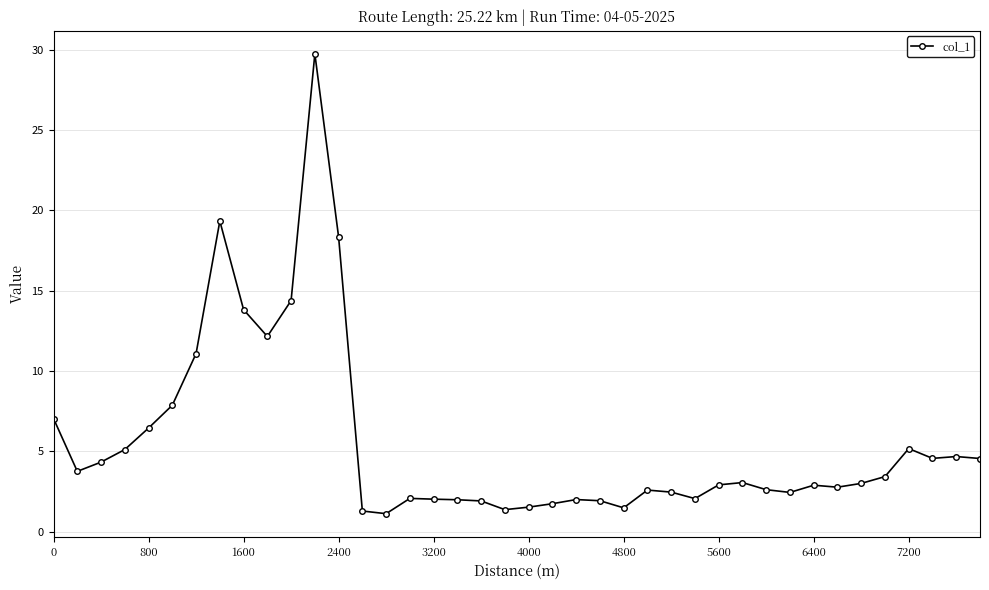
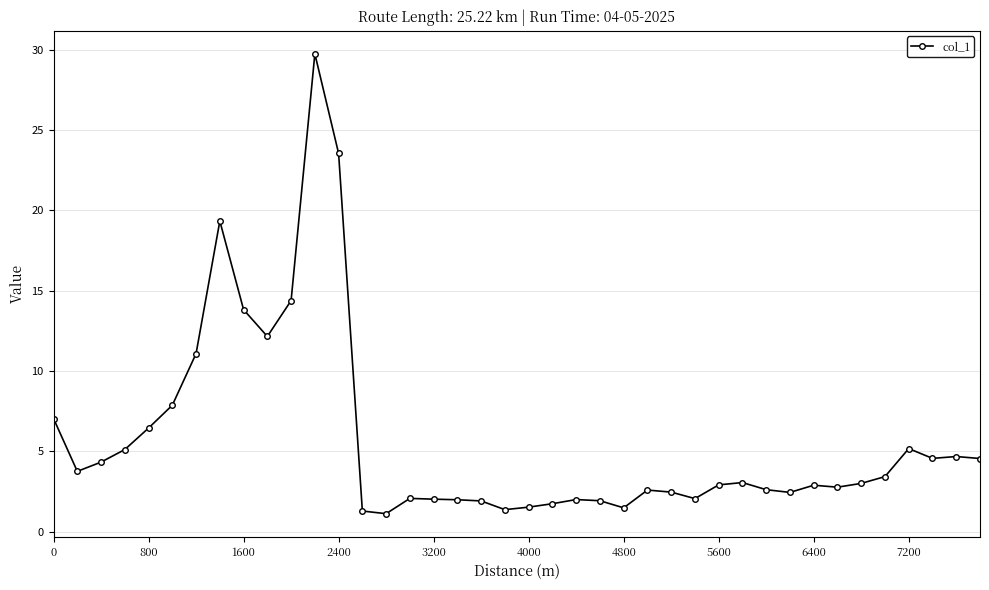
2400: 18.3 -> 23.5
